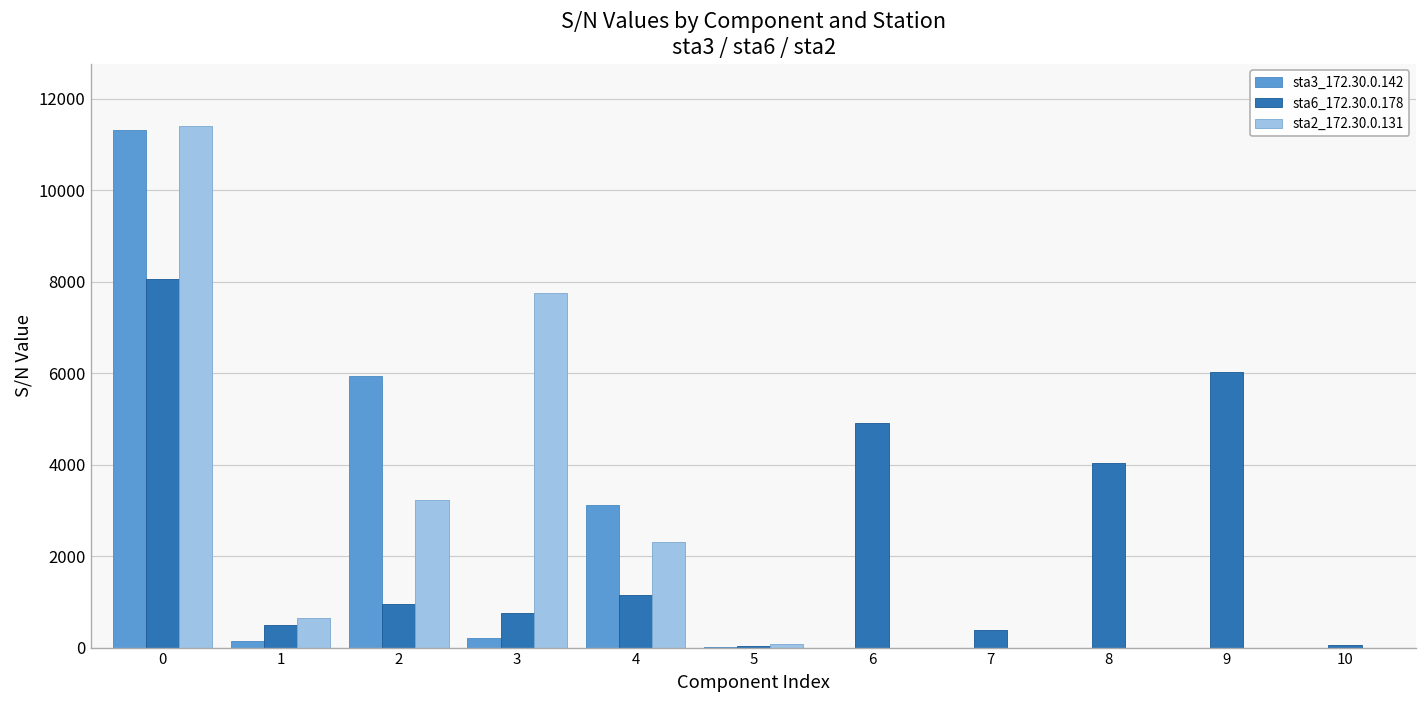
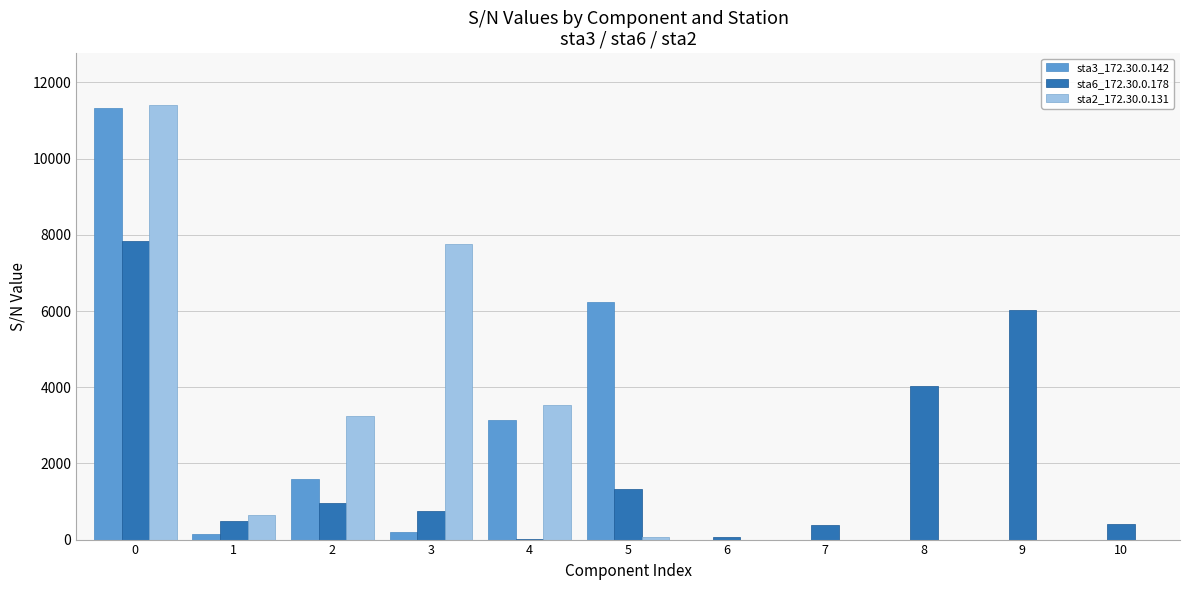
sta6_172.30.0.178, 0: 8100 -> 7800
sta3_172.30.0.142, 2: 5900 -> 1600
sta6_172.30.0.178, 4: 1200 -> 0
sta2_172.30.0.131, 4: 2300 -> 3500
sta3_172.30.0.142, 5: 0 -> 6200
sta6_172.30.0.178, 5: 0 -> 1300
sta6_172.30.0.178, 6: 4900 -> 100
sta6_172.30.0.178, 10: 100 -> 400
